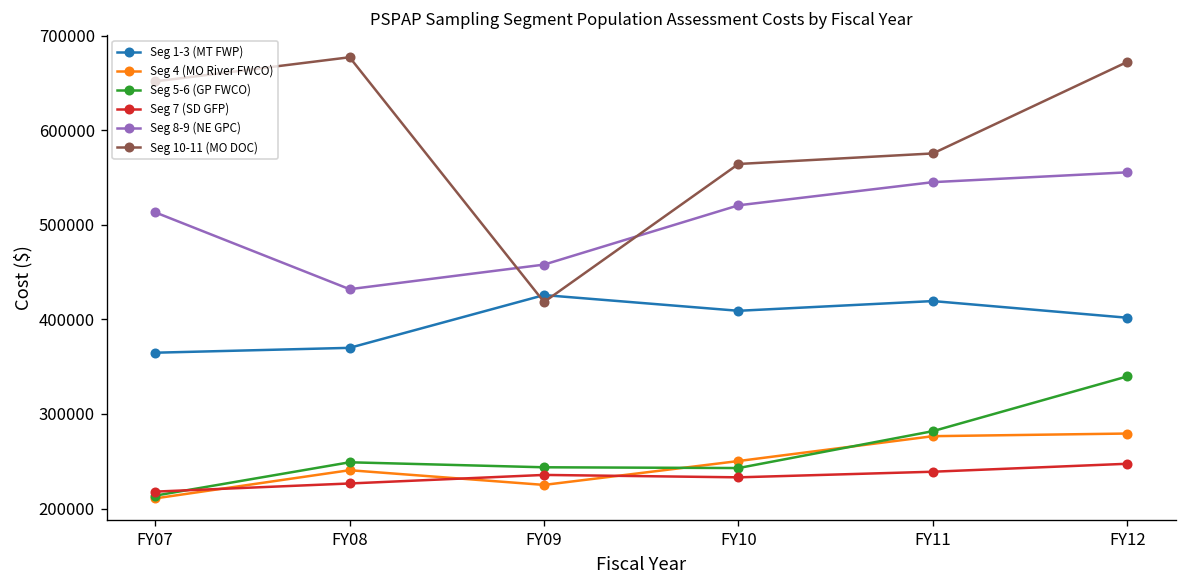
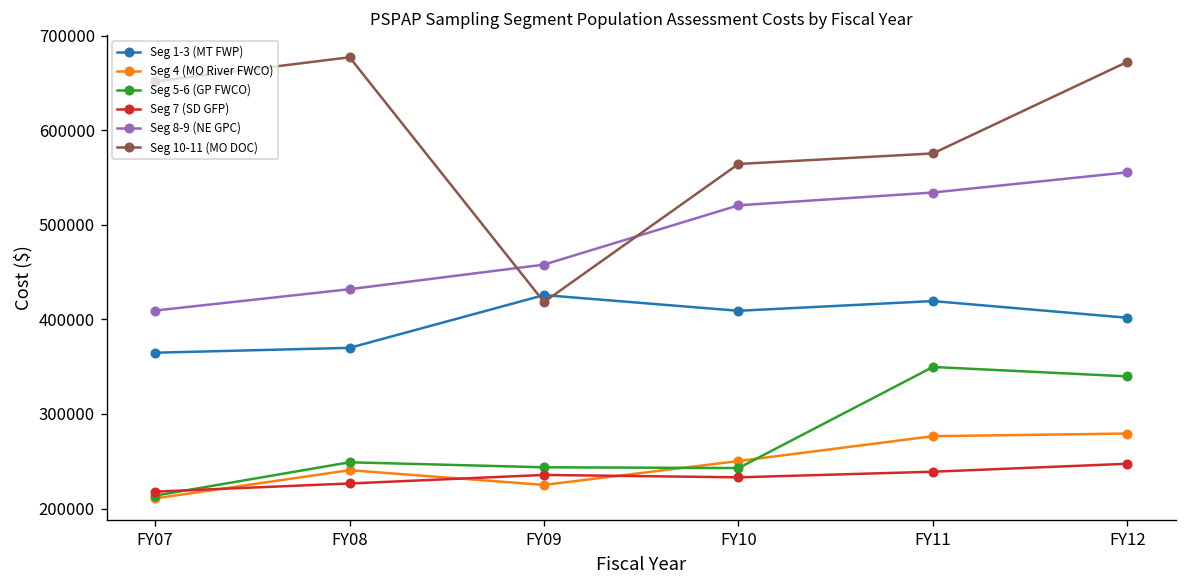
Seg 8-9 (NE GPC), FY07: 510000 -> 410000
Seg 5-6 (GP FWCO), FY11: 280000 -> 350000
Seg 8-9 (NE GPC), FY11: 550000 -> 530000
